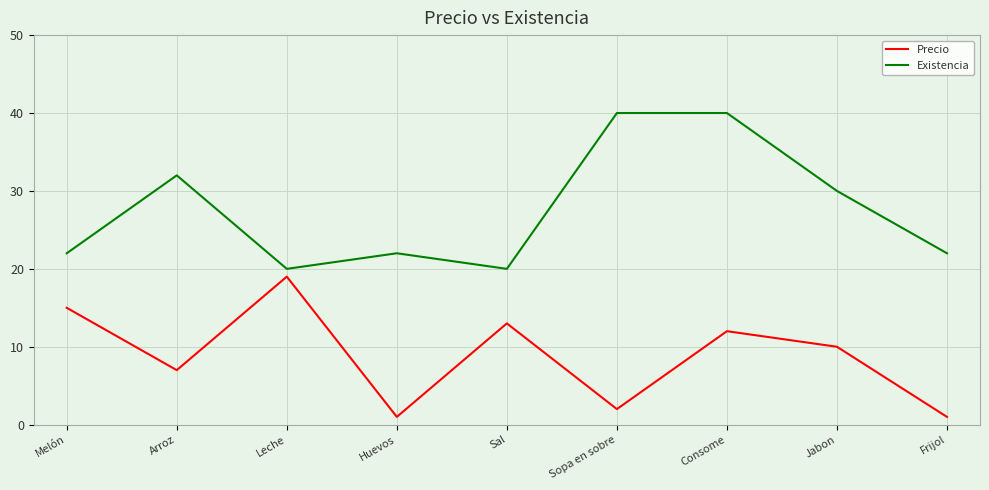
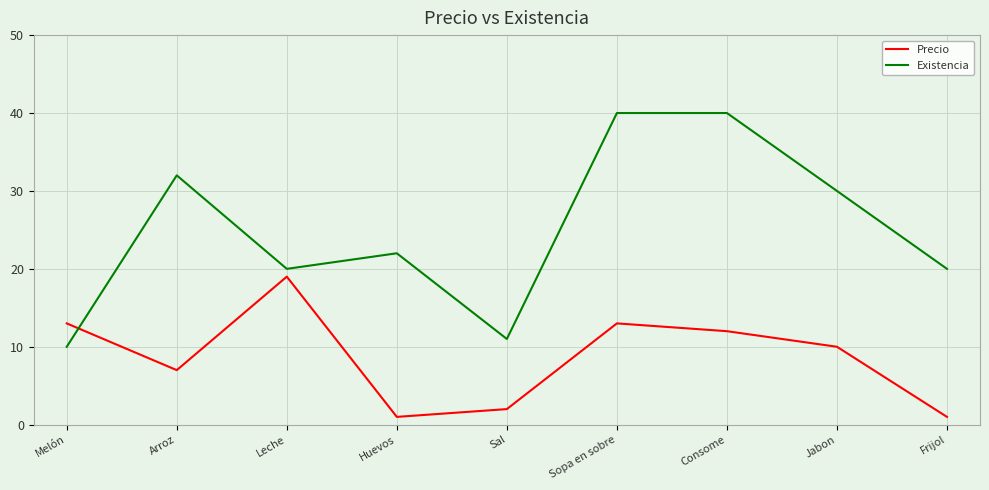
Precio, Melón: 15 -> 13
Existencia, Melón: 22 -> 10
Precio, Sal: 13 -> 2
Existencia, Sal: 20 -> 11
Precio, Sopa en sobre: 2 -> 13
Existencia, Frijol: 22 -> 20
